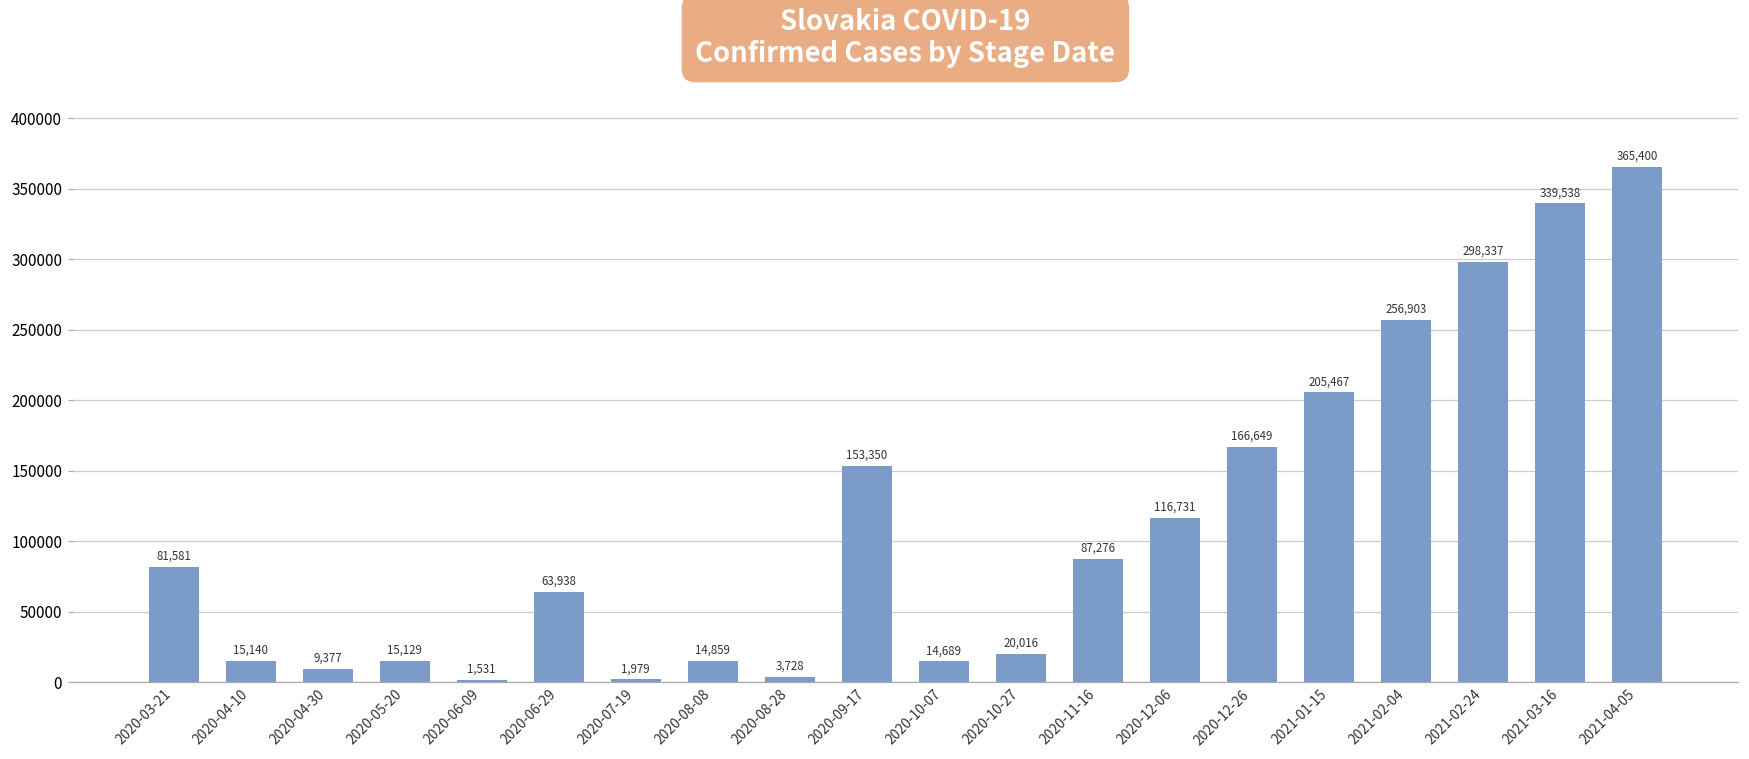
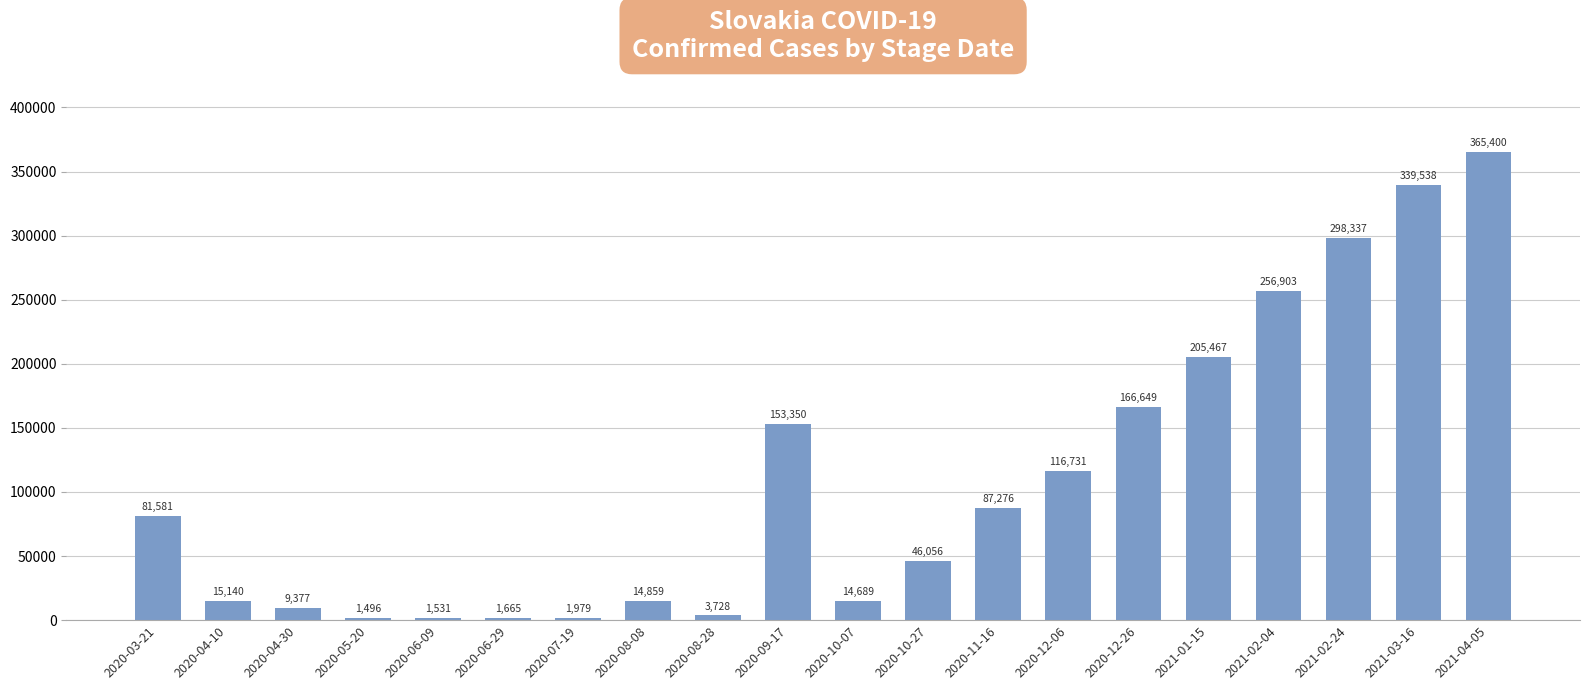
2020-05-20: 15,129 -> 1,496
2020-06-29: 63,938 -> 1,665
2020-10-27: 20,016 -> 46,056
